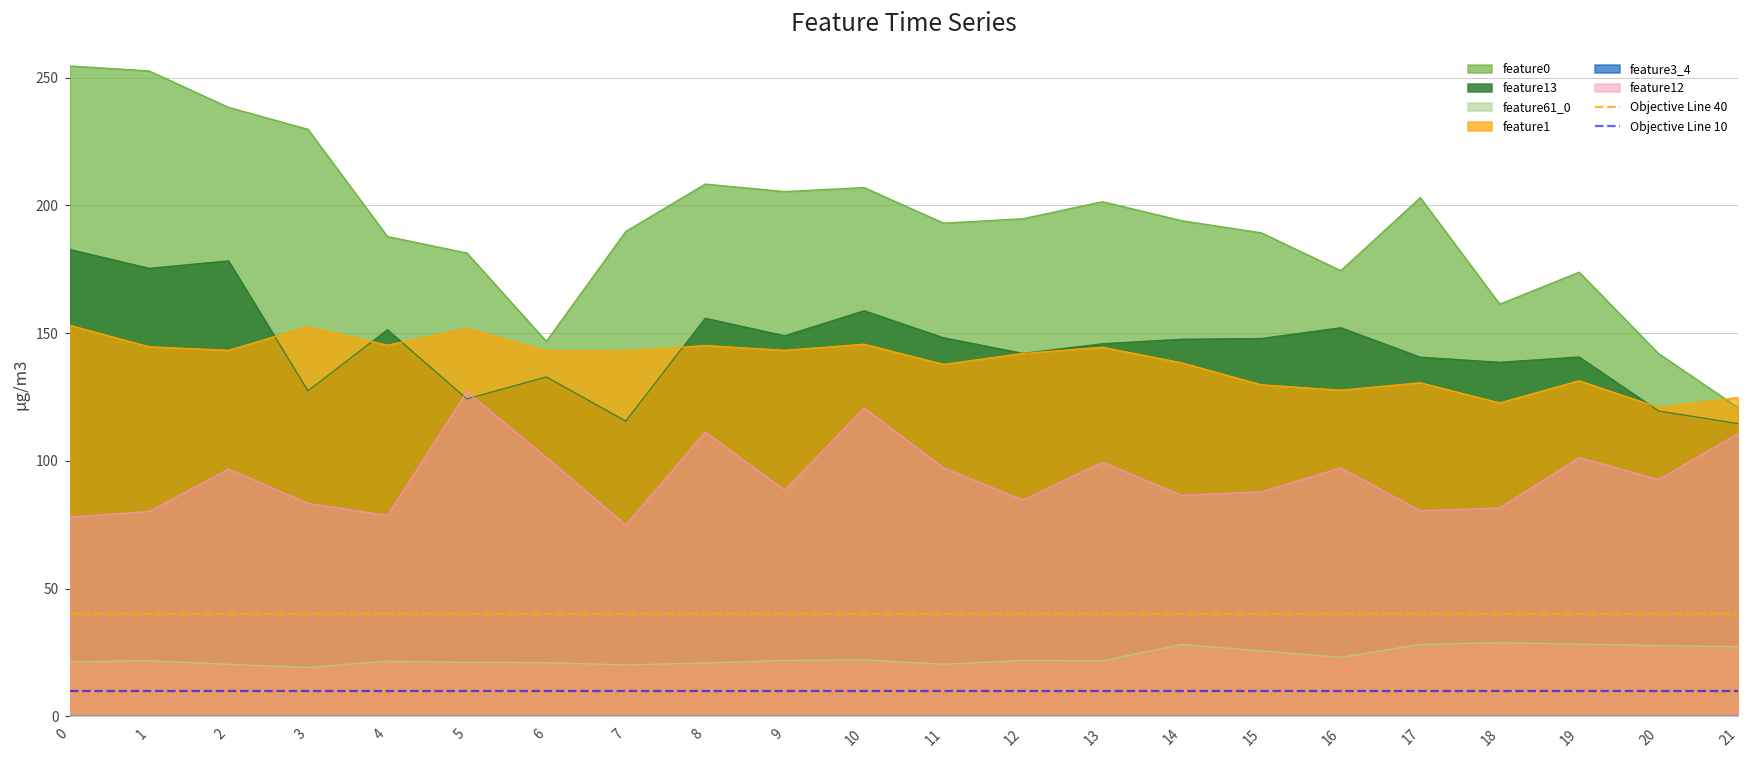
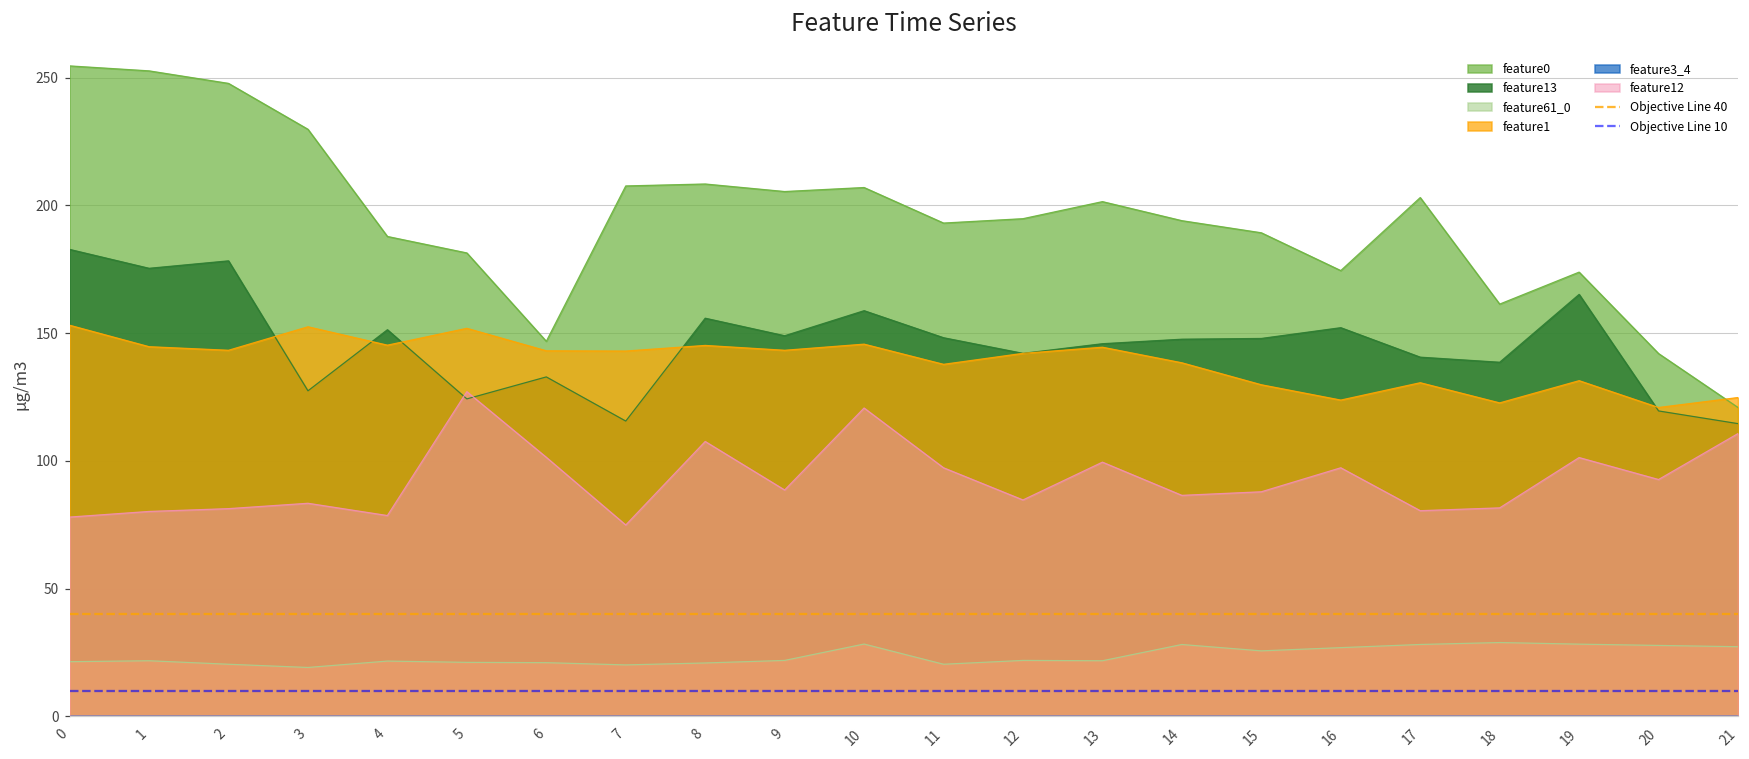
feature0, 2: 238 -> 248
feature12, 2: 97 -> 81
feature0, 7: 190 -> 208
feature12, 8: 111 -> 108
feature61_0, 10: 22 -> 28
feature61_0, 16: 23 -> 27
feature1, 16: 128 -> 124
feature13, 19: 141 -> 165
